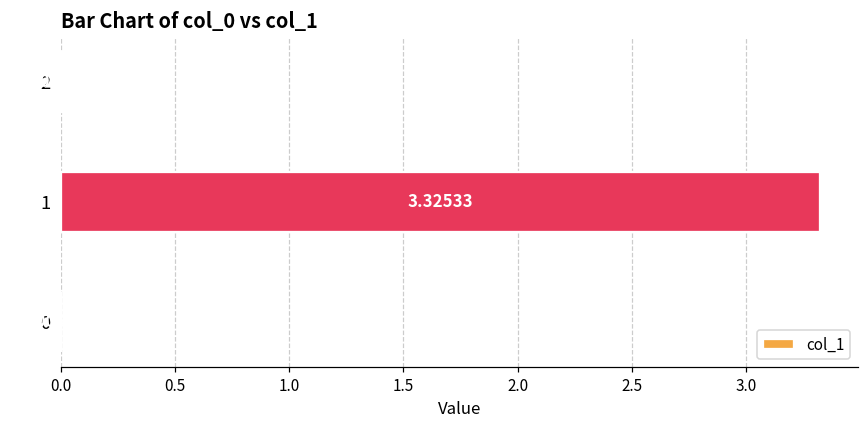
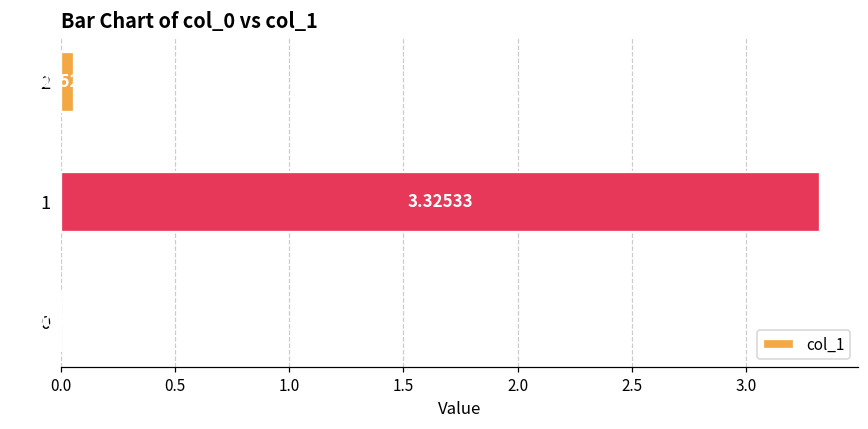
2: 0.01 -> 0.06
